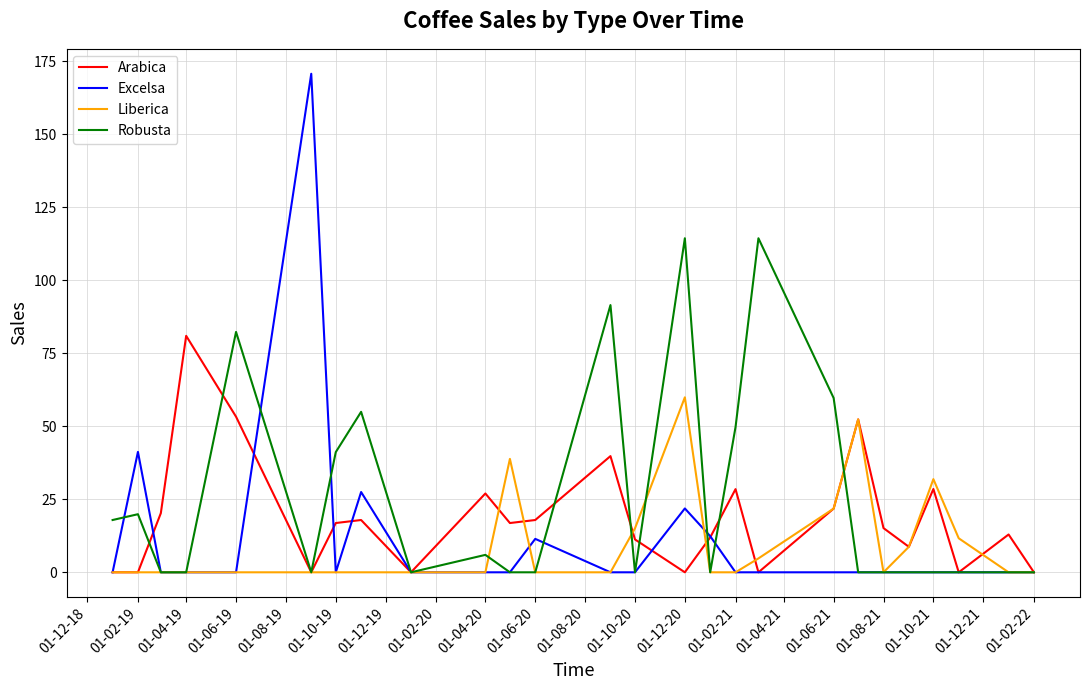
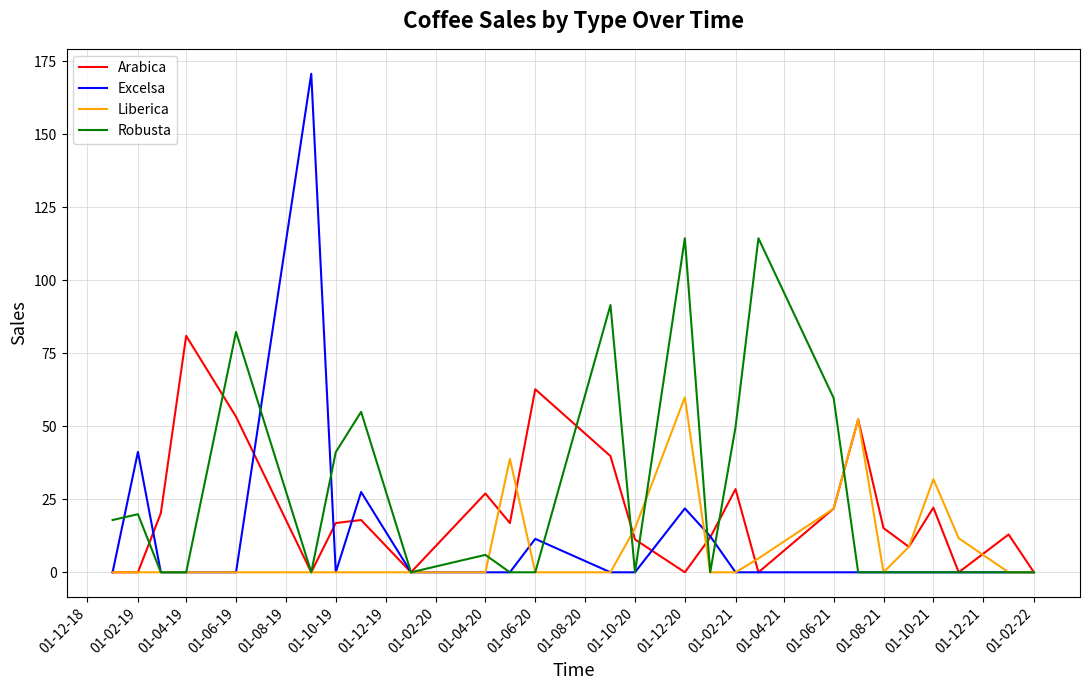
Arabica, 01-06-20: 18 -> 63
Arabica, 01-10-21: 29 -> 22
